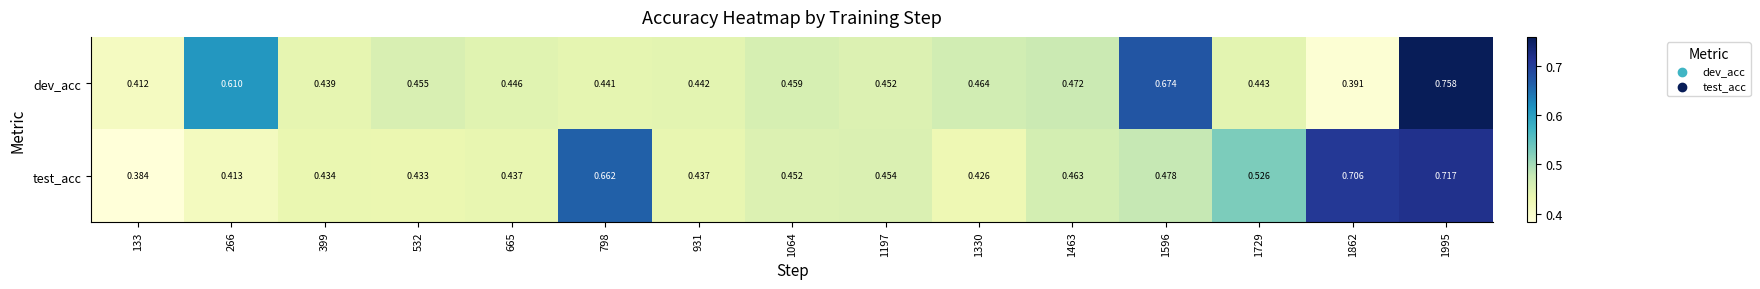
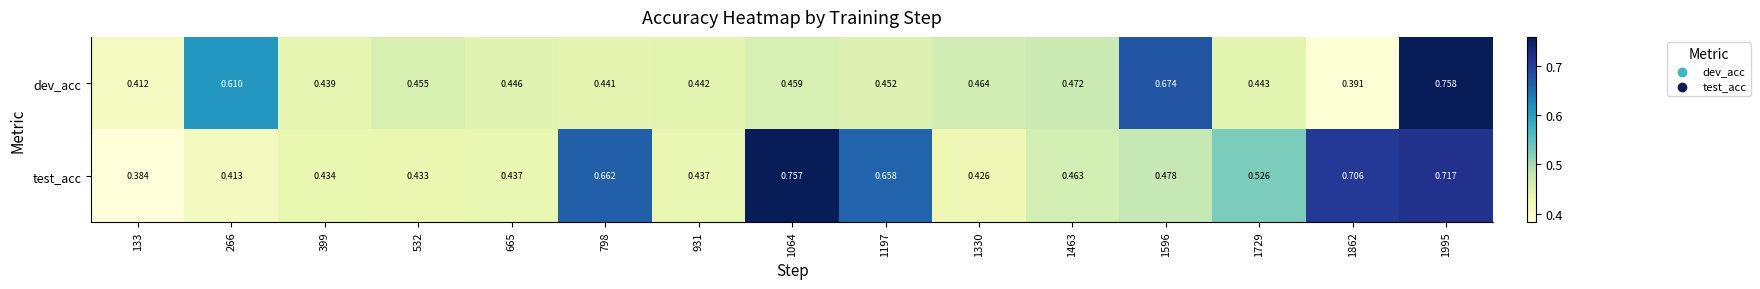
test_acc, 1064: 0.452 -> 0.757
test_acc, 1197: 0.454 -> 0.658
